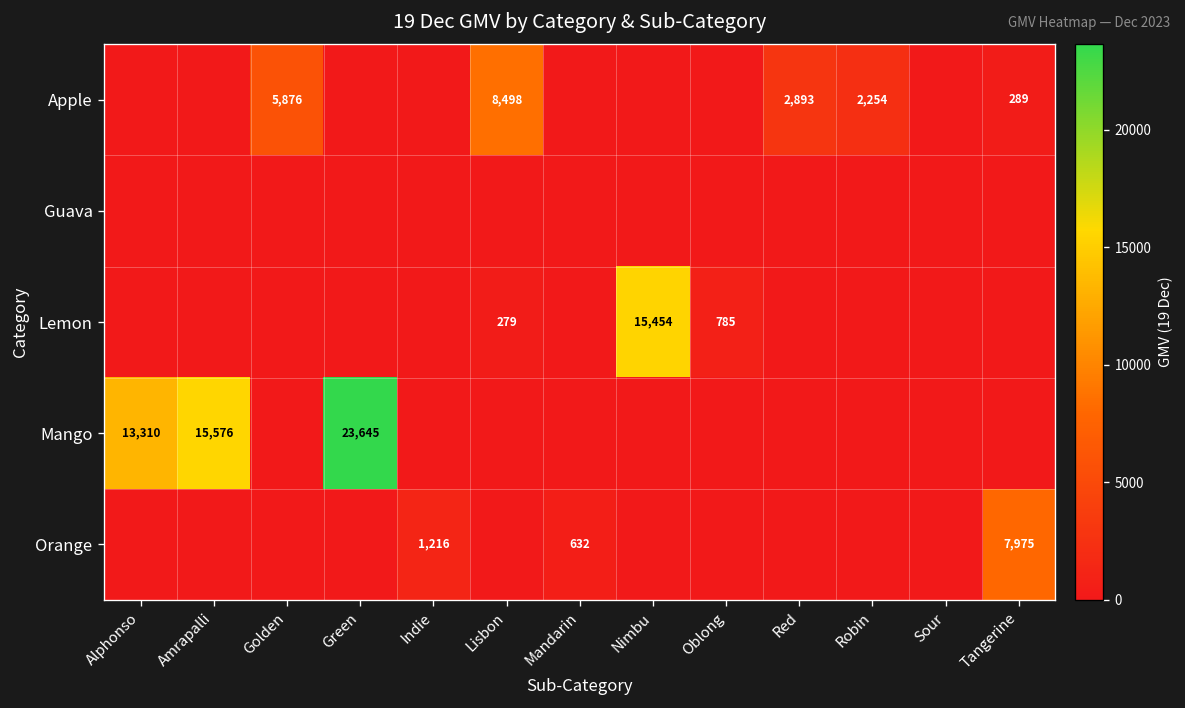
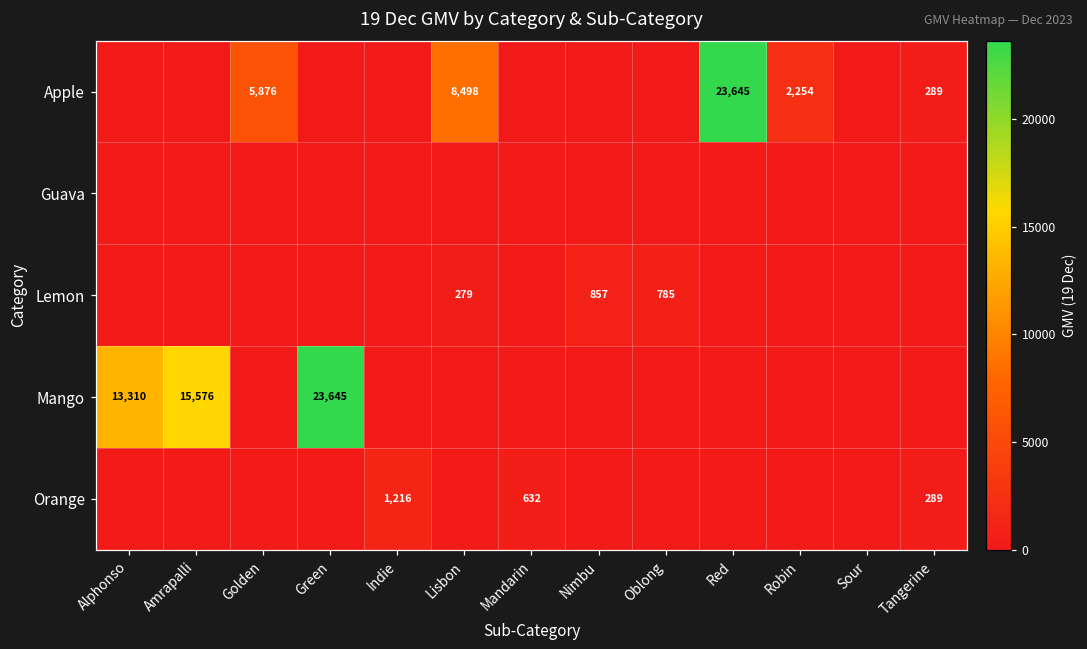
Apple, Red: 2,893 -> 23,645
Lemon, Nimbu: 15,454 -> 857
Orange, Tangerine: 7,975 -> 289
